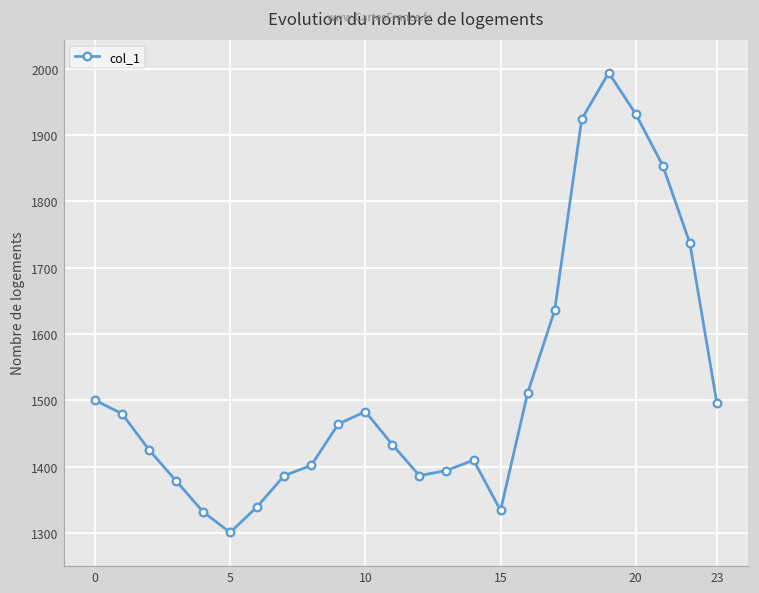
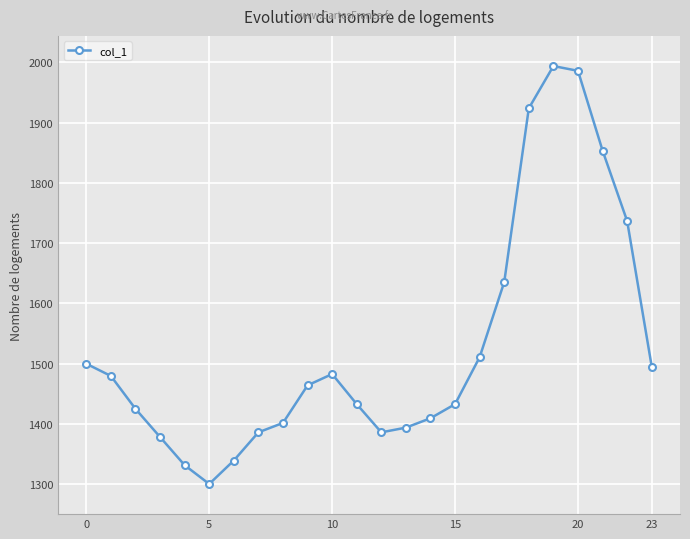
15: 1330 -> 1430
20: 1930 -> 1990
